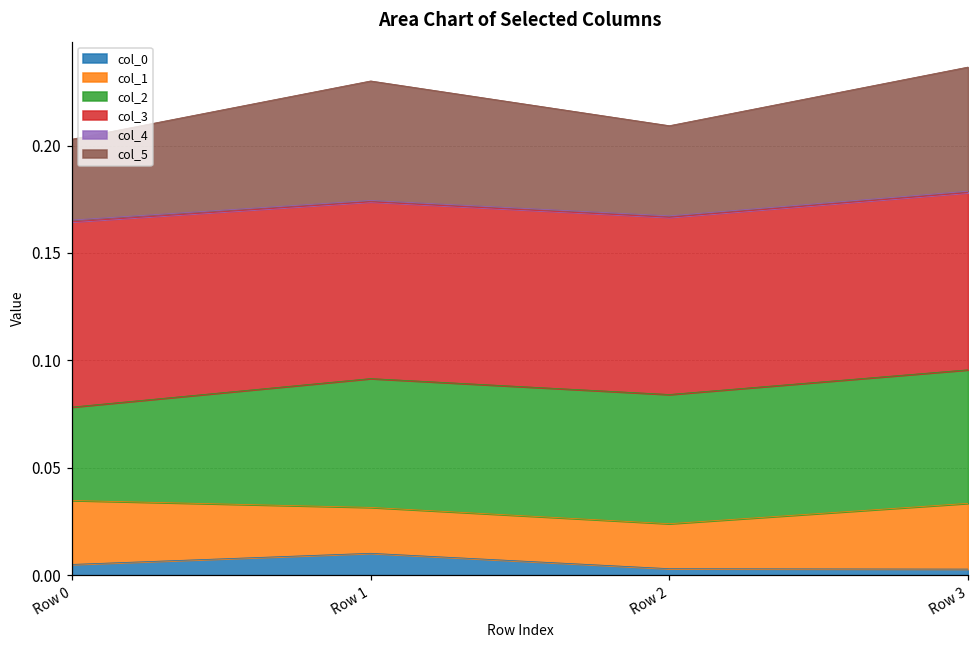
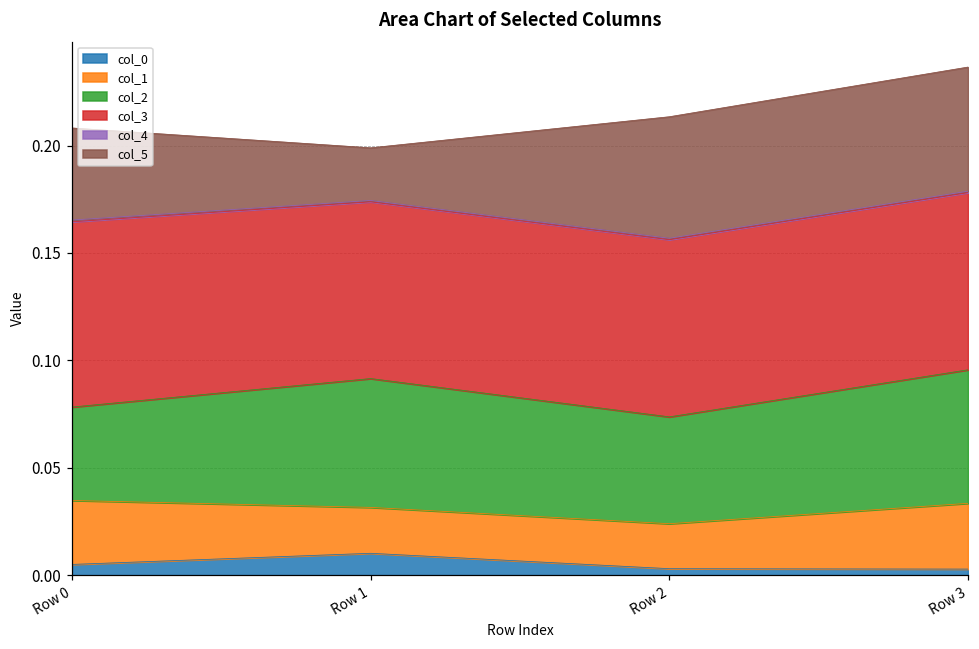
col_5, Row 0: 0.038 -> 0.043
col_5, Row 1: 0.056 -> 0.025
col_2, Row 2: 0.060 -> 0.050
col_5, Row 2: 0.042 -> 0.057
